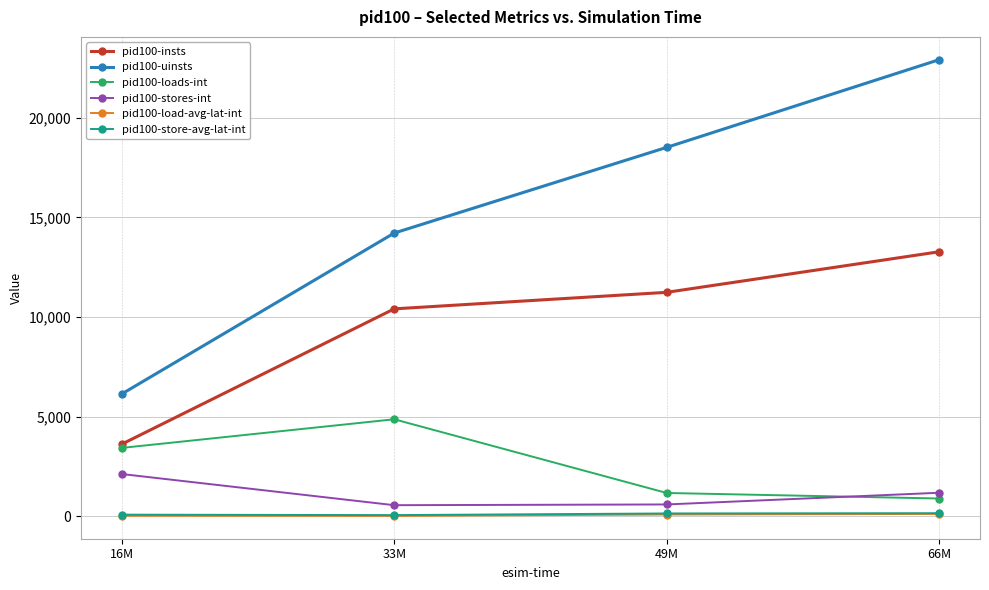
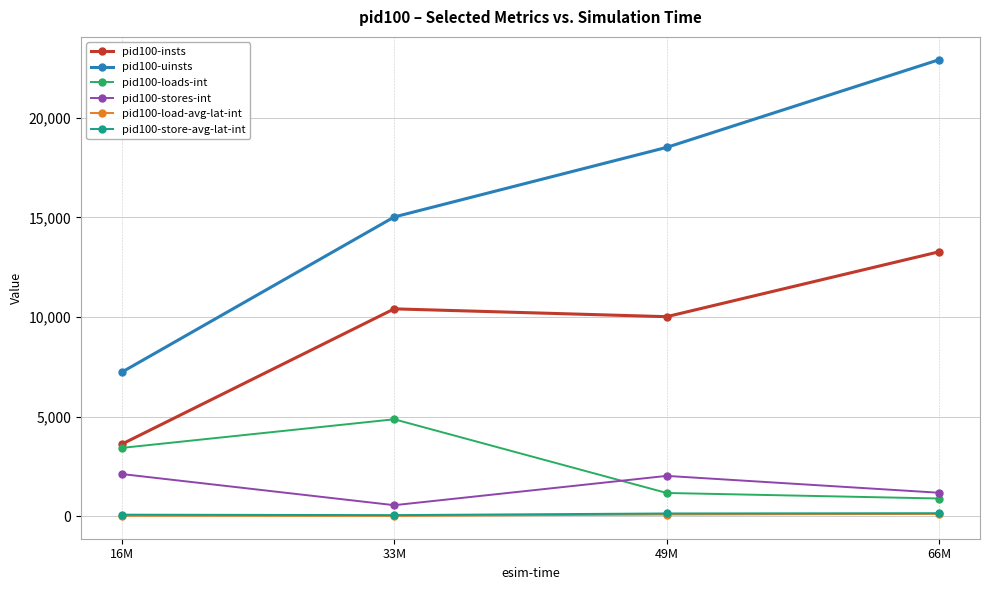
pid100-uinsts, 16M: 6,100 -> 7,200
pid100-uinsts, 33M: 14,200 -> 15,000
pid100-insts, 49M: 11,200 -> 10,000
pid100-stores-int, 49M: 600 -> 2,000
